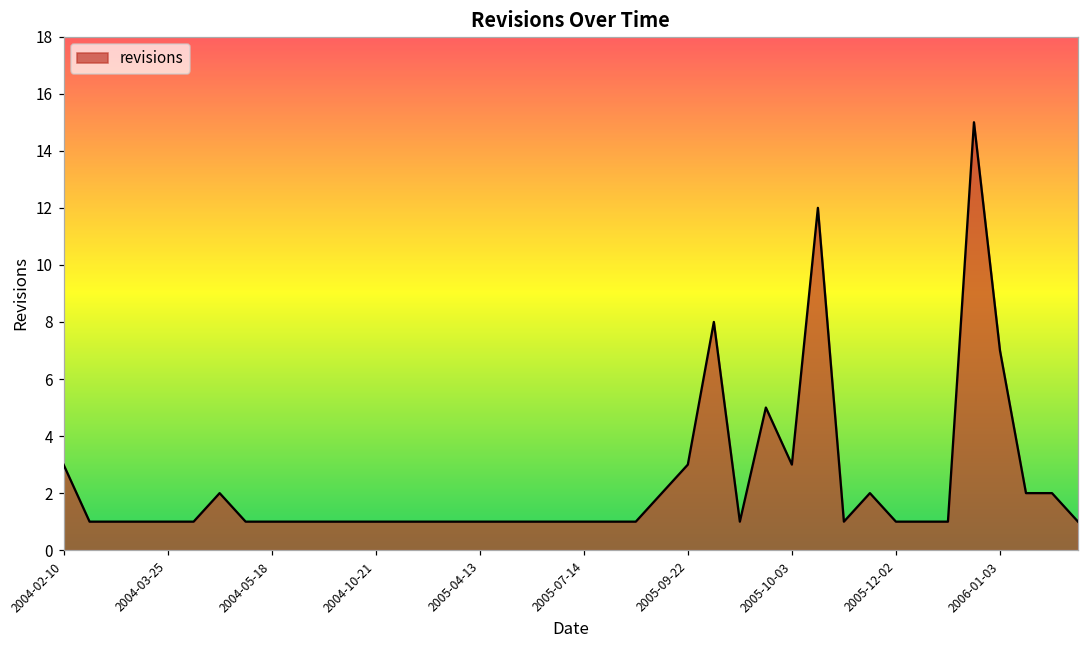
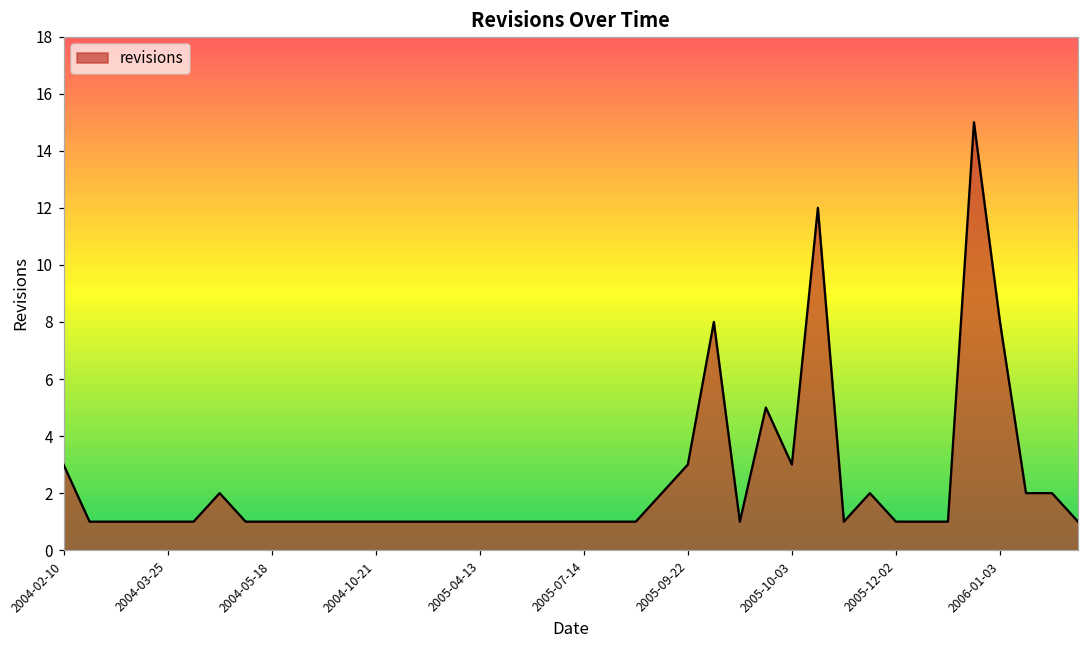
2006-01-03: 7 -> 8
